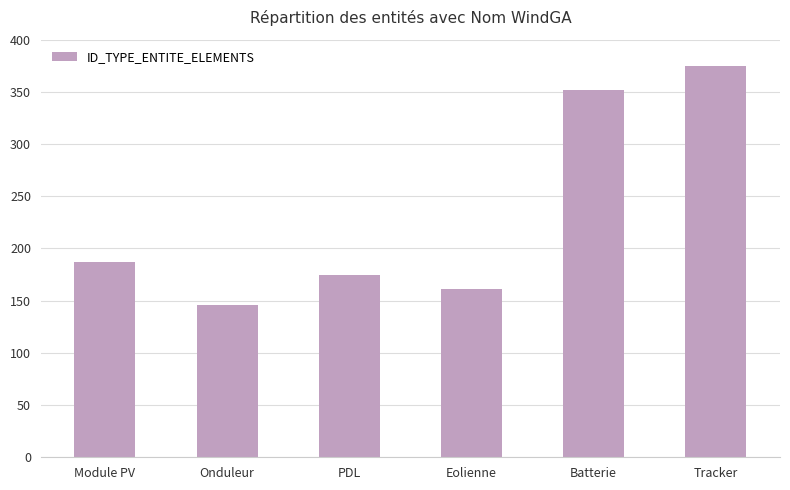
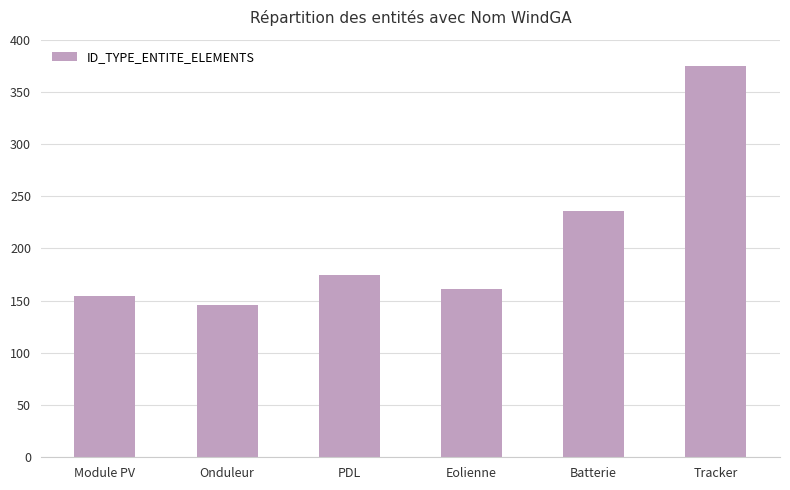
Module PV: 187 -> 154
Batterie: 352 -> 236
